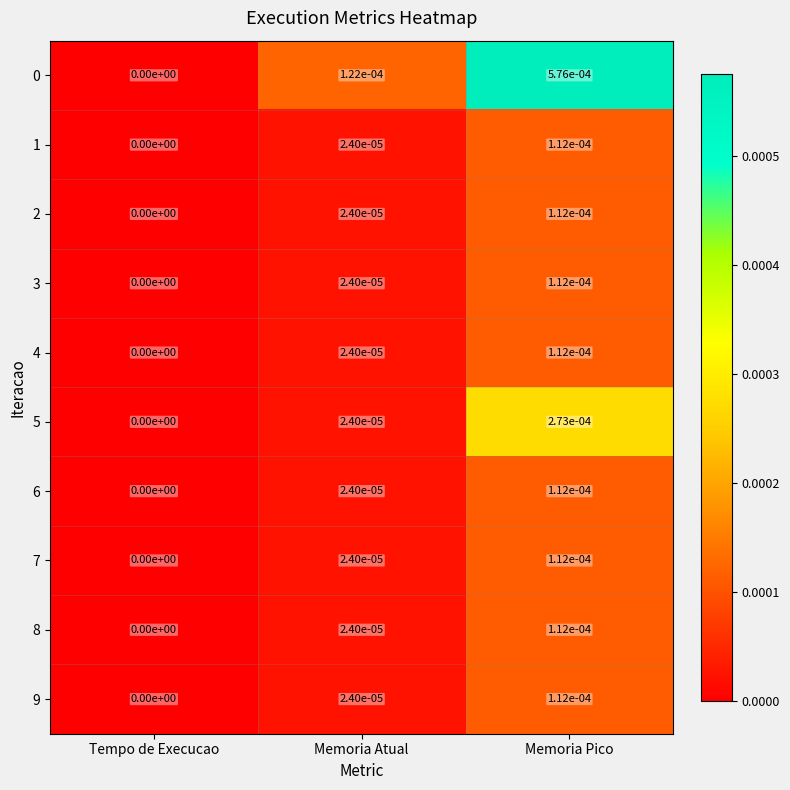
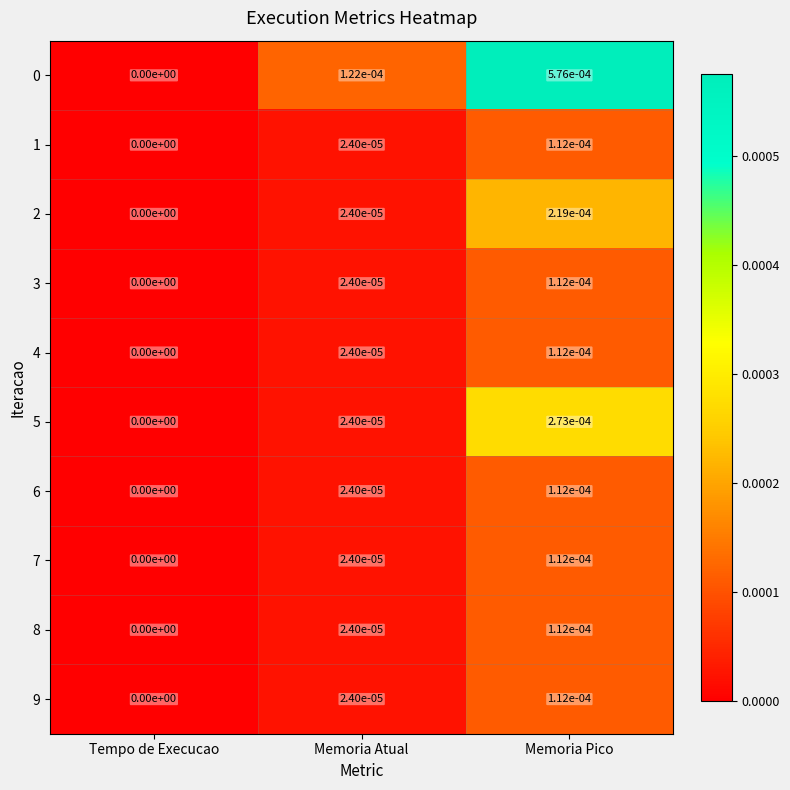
2, Memoria Pico: 1.12e-04 -> 2.19e-04
